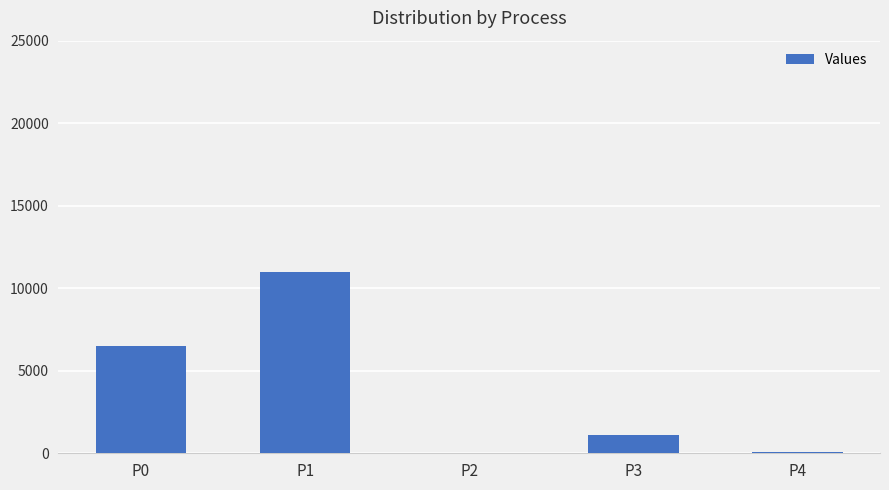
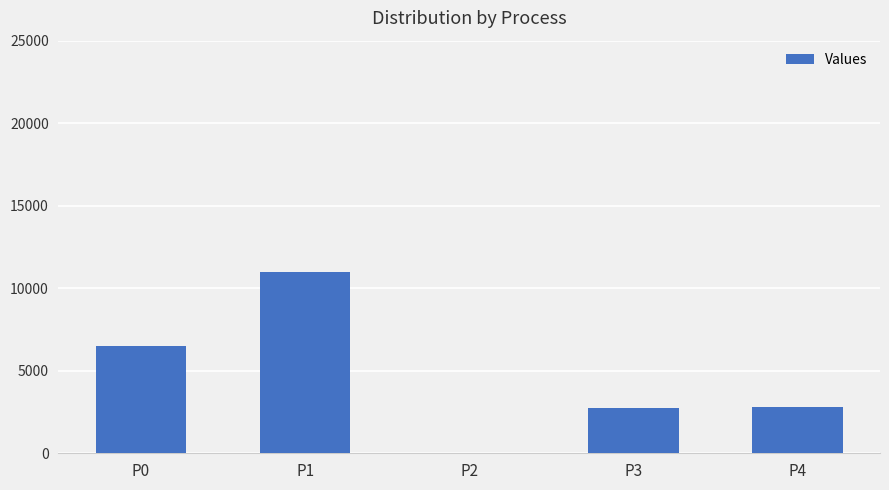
P3: 1100 -> 2700
P4: 100 -> 2800
